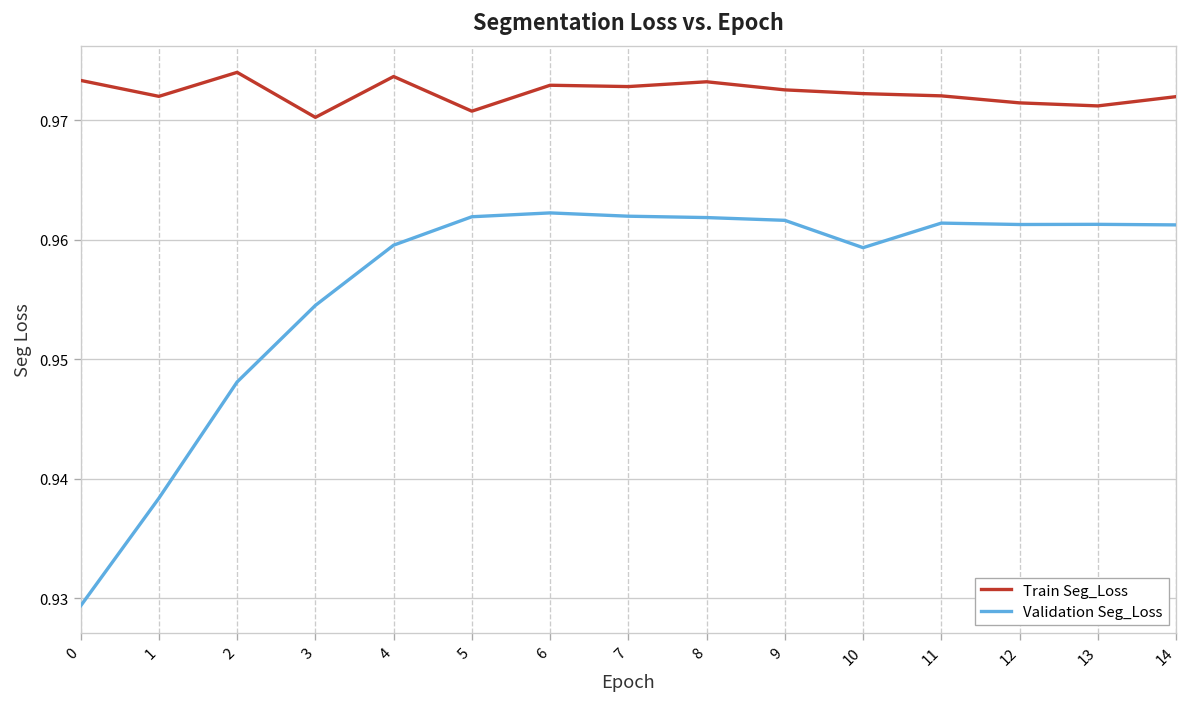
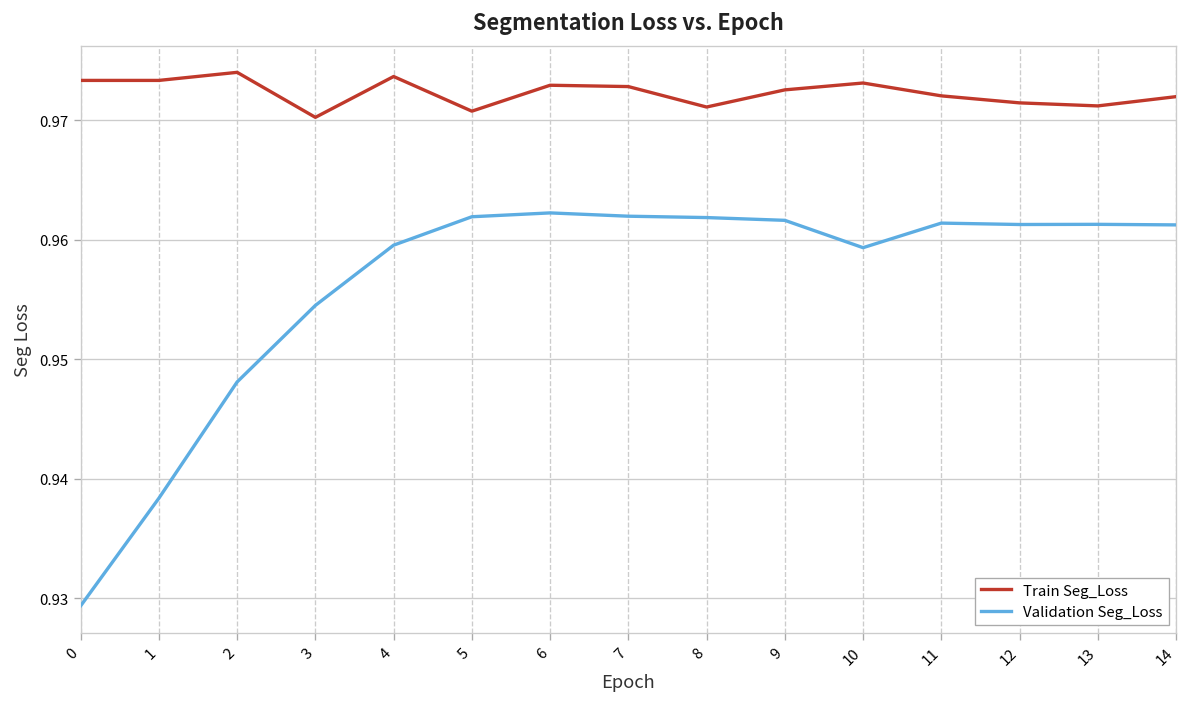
Train Seg_Loss, 1: 0.972 -> 0.973
Train Seg_Loss, 8: 0.973 -> 0.971
Train Seg_Loss, 10: 0.972 -> 0.973
